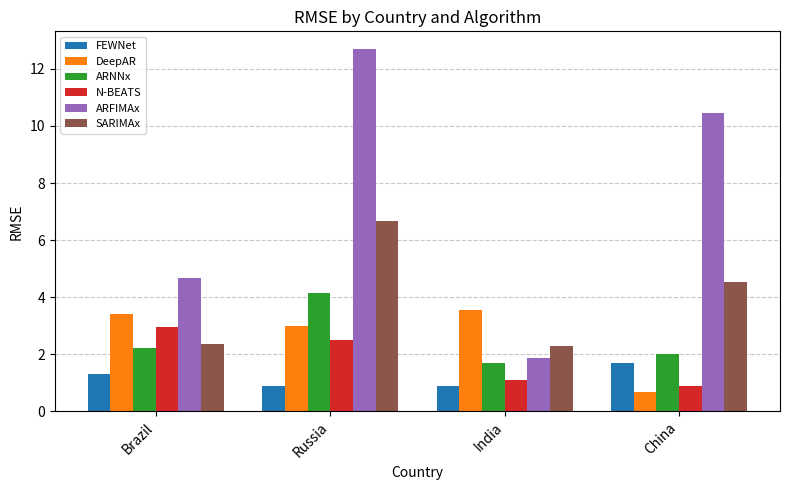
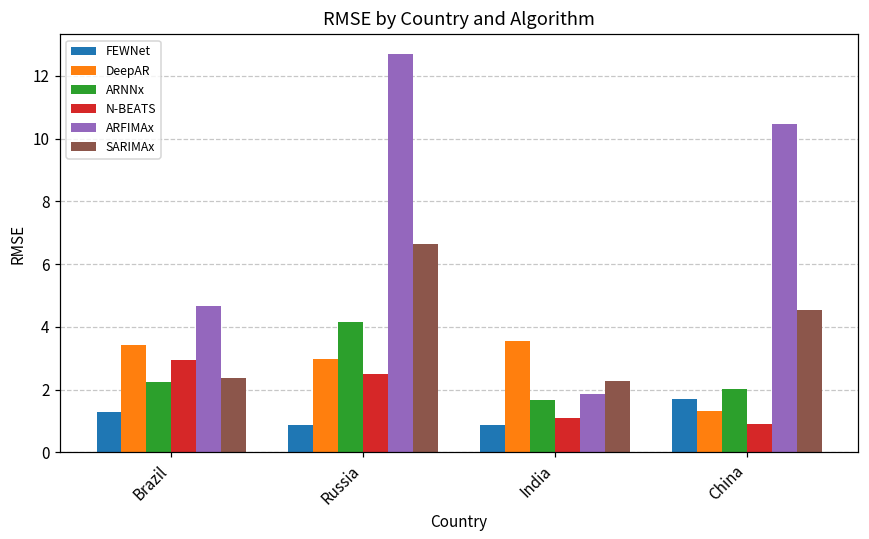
DeepAR, China: 0.7 -> 1.3
